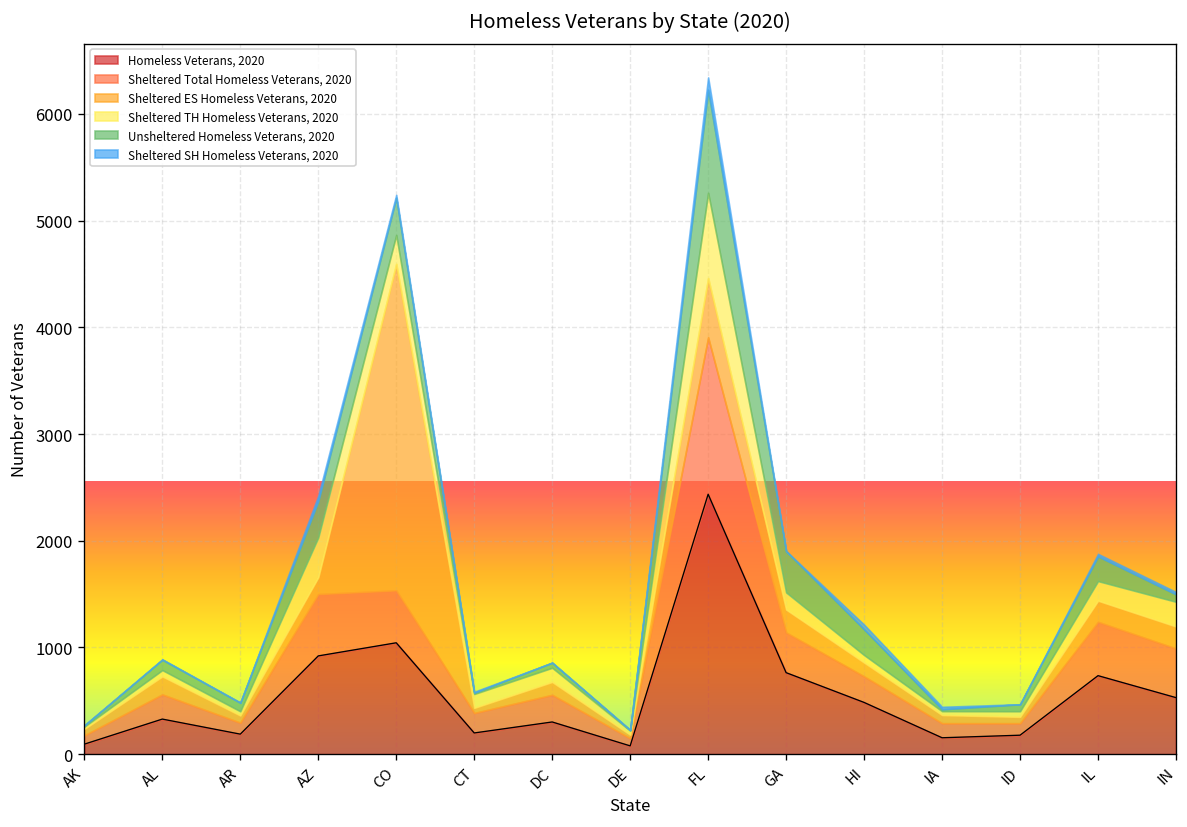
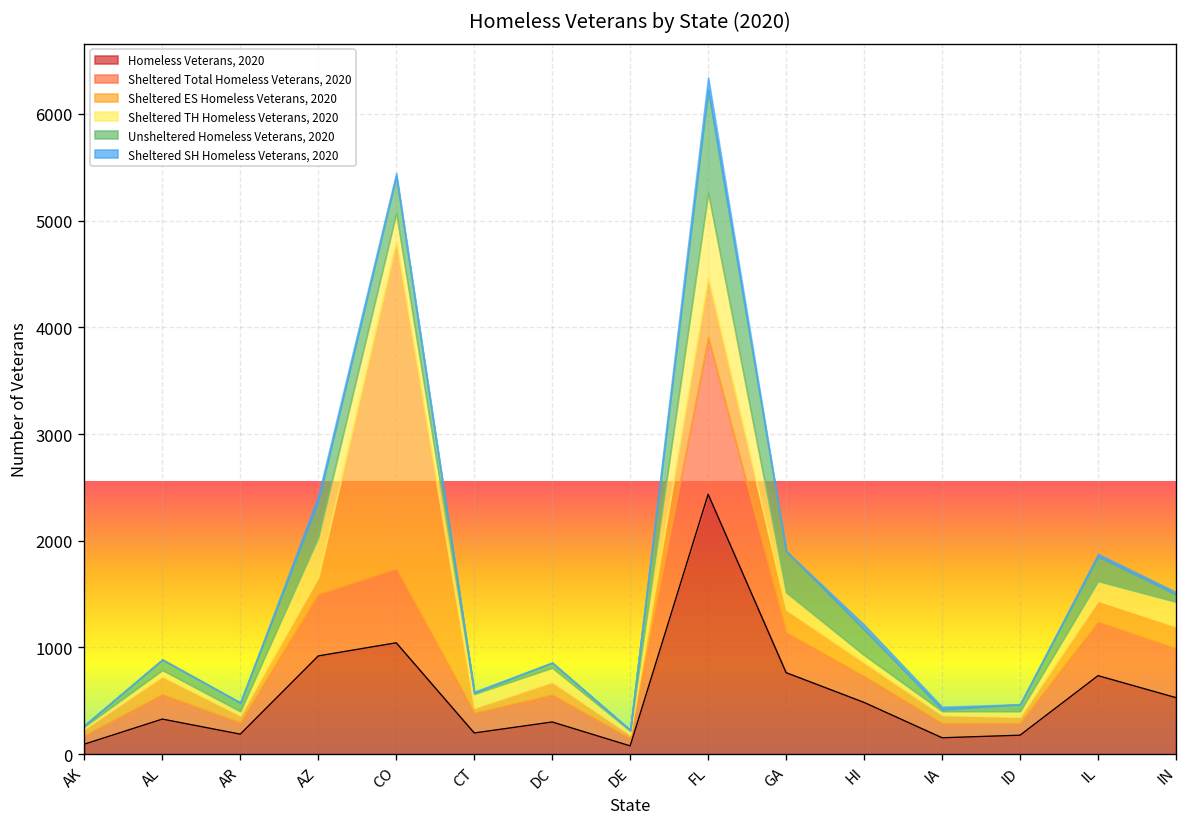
Sheltered Total Homeless Veterans, 2020, CO: 500 -> 700
